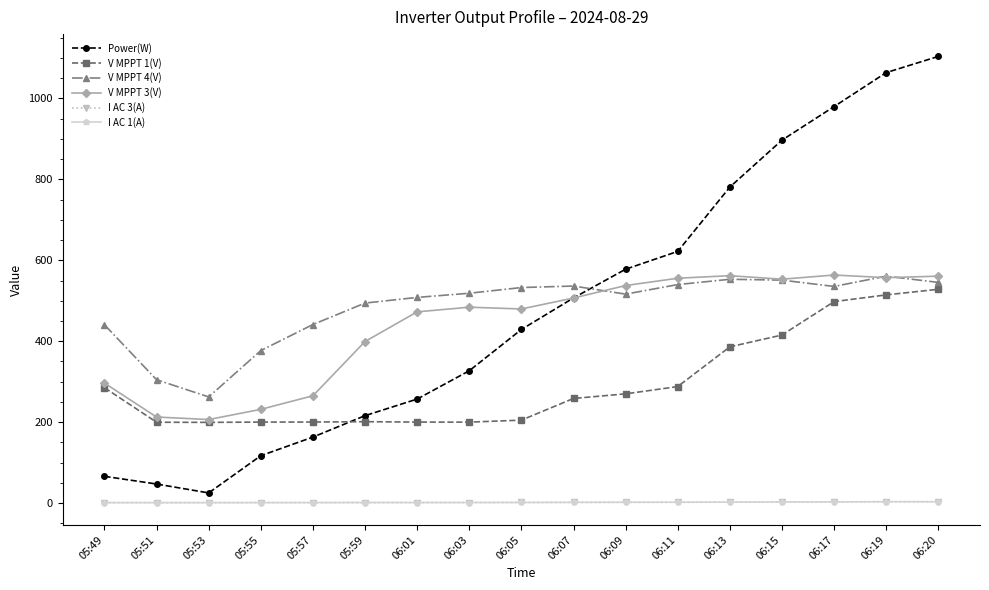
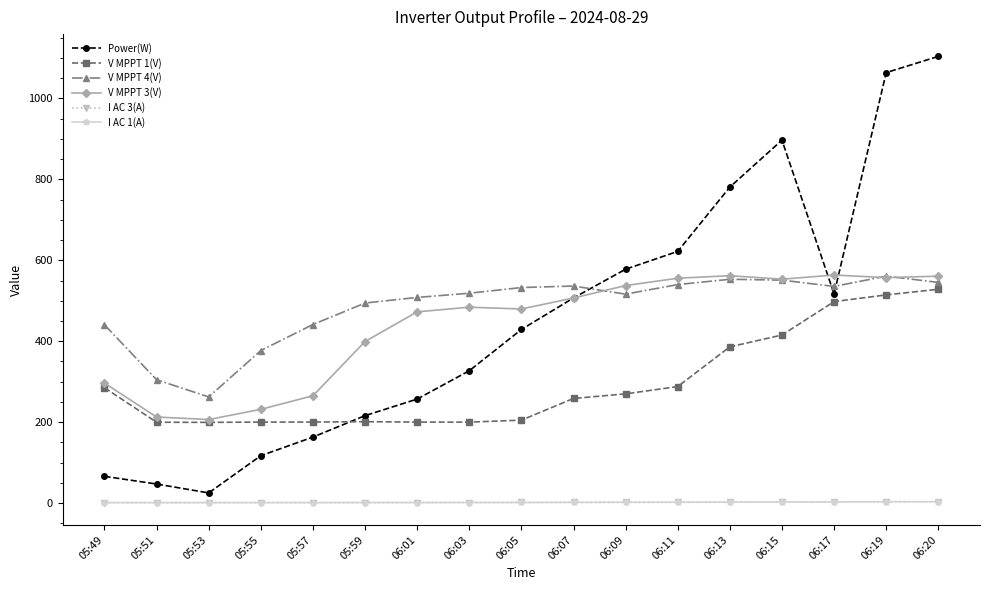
Power(W), 06:17: 980 -> 520
